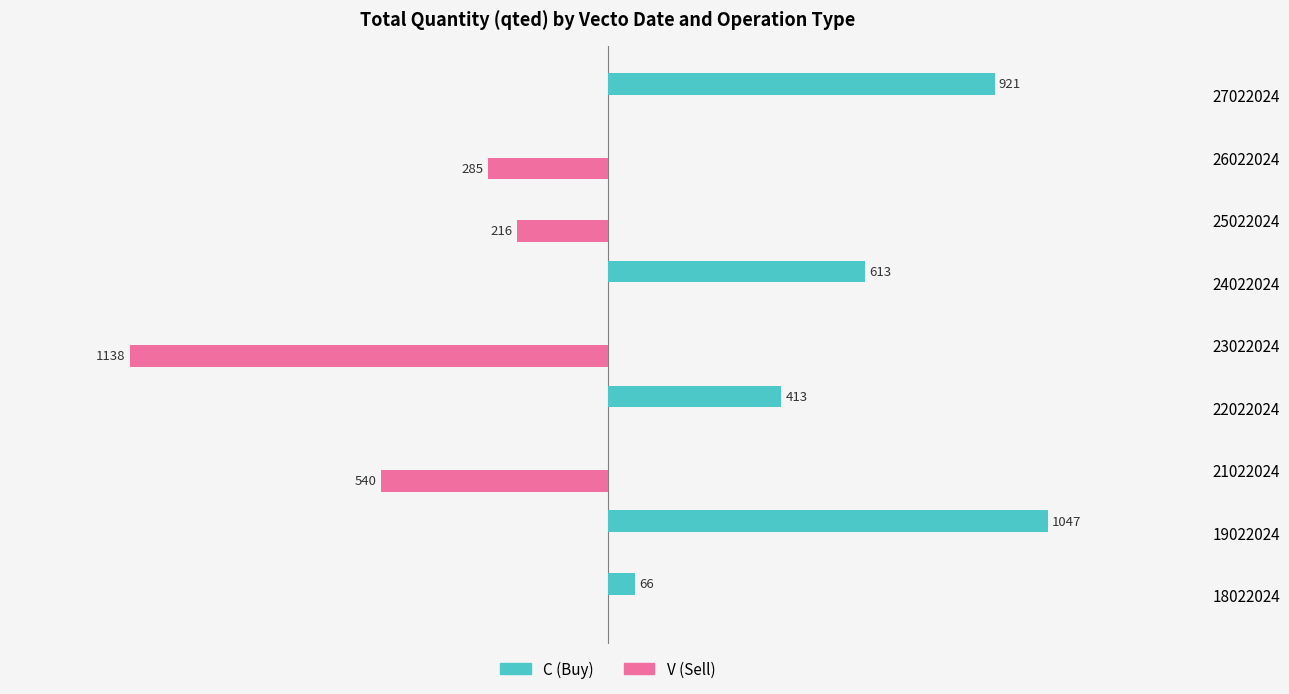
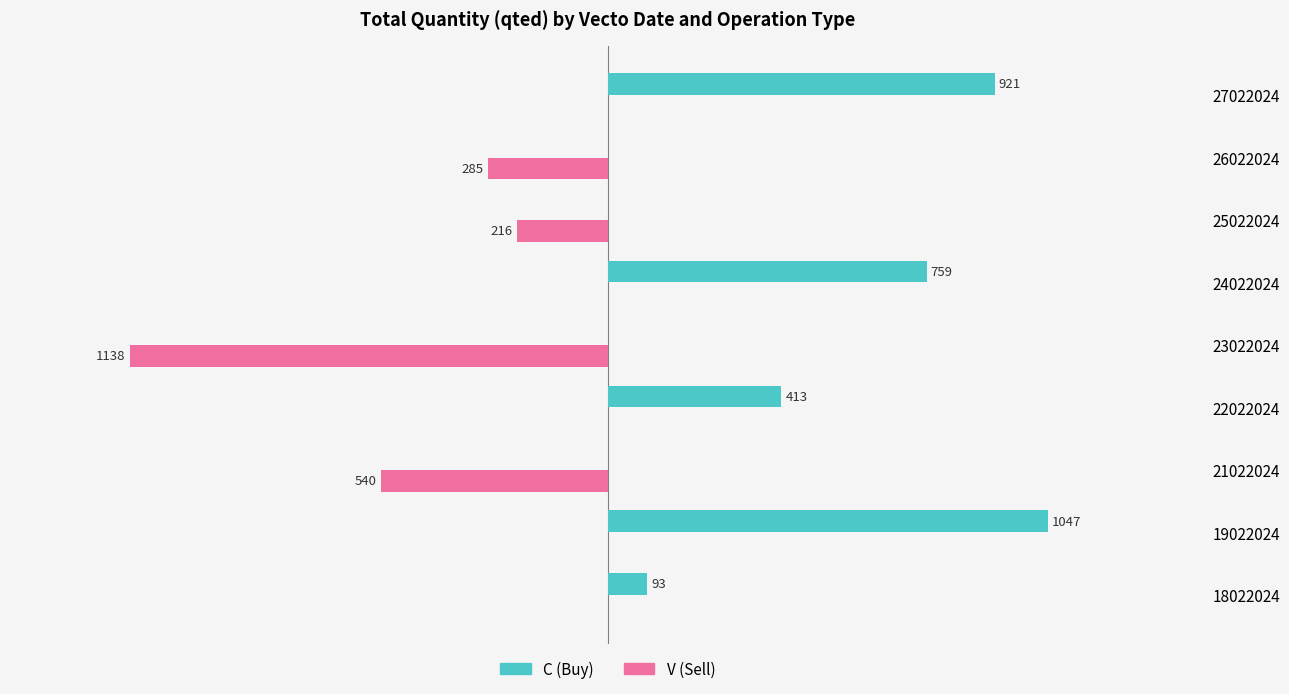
C (Buy), 24022024: 613 -> 759
C (Buy), 18022024: 66 -> 93
